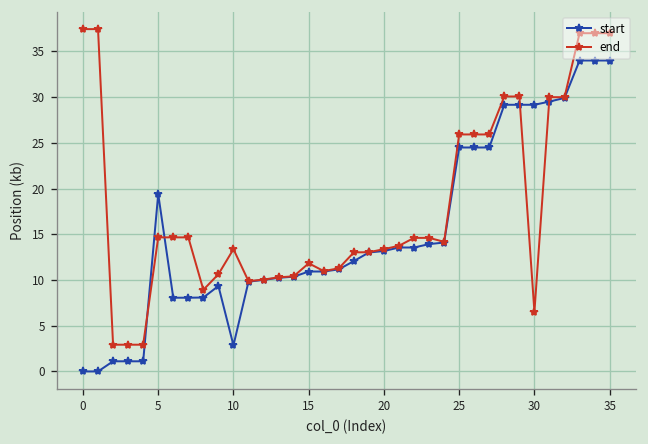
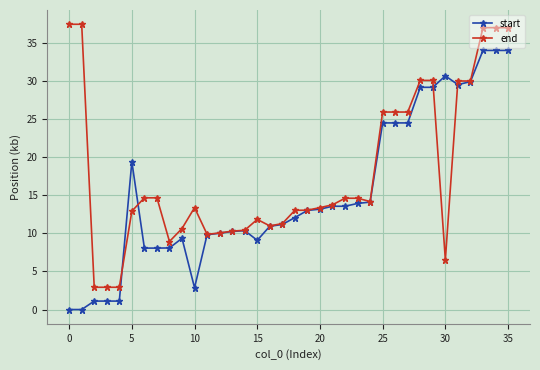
end, 5: 15 -> 13
start, 15: 11 -> 9
start, 30: 29 -> 31
